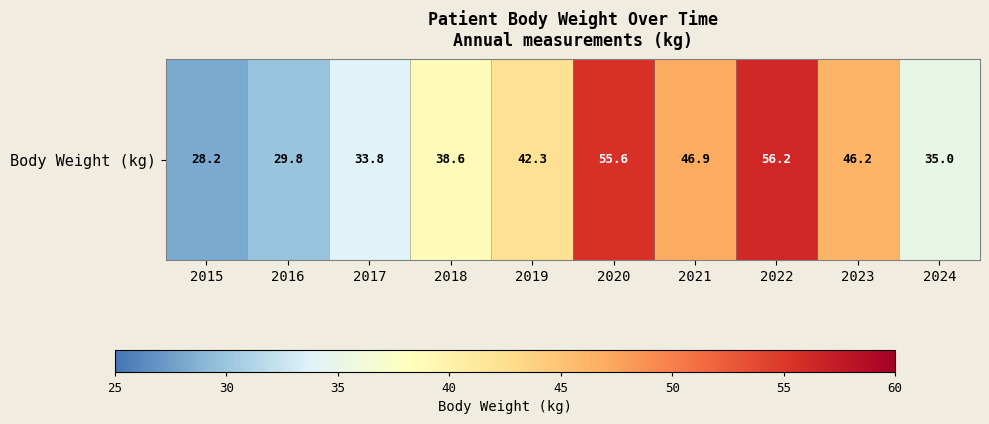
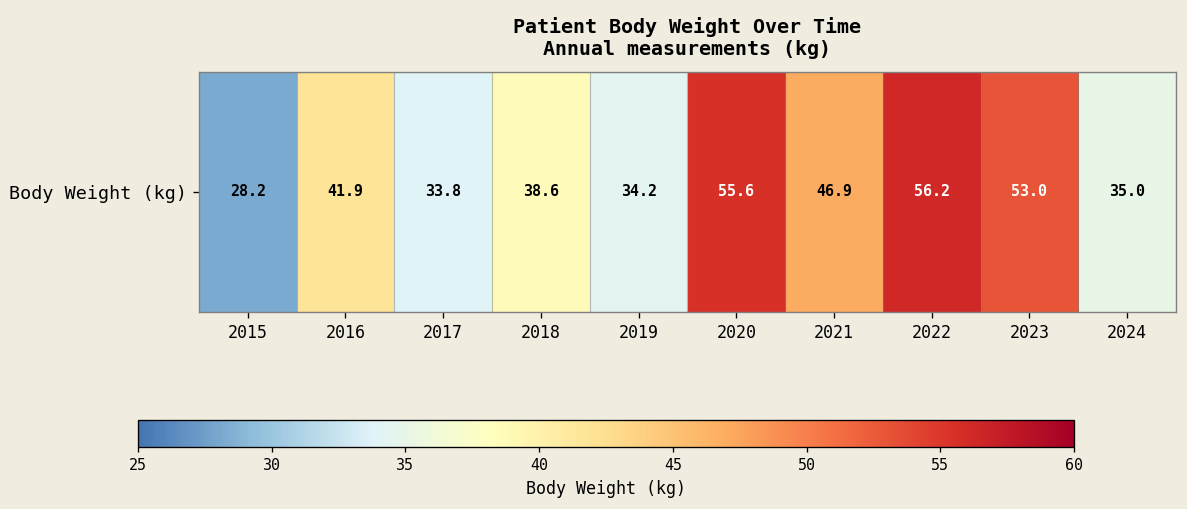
Body Weight (kg), 2016: 29.8 -> 41.9
Body Weight (kg), 2019: 42.3 -> 34.2
Body Weight (kg), 2023: 46.2 -> 53.0
